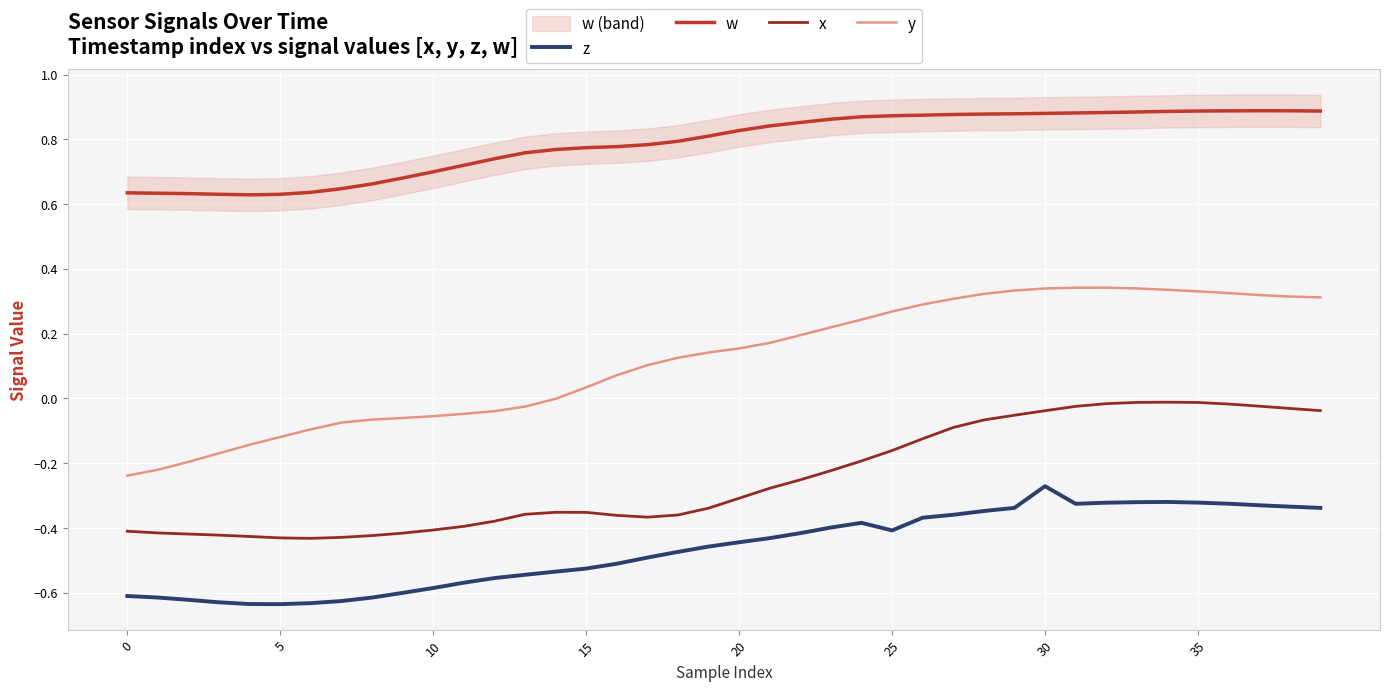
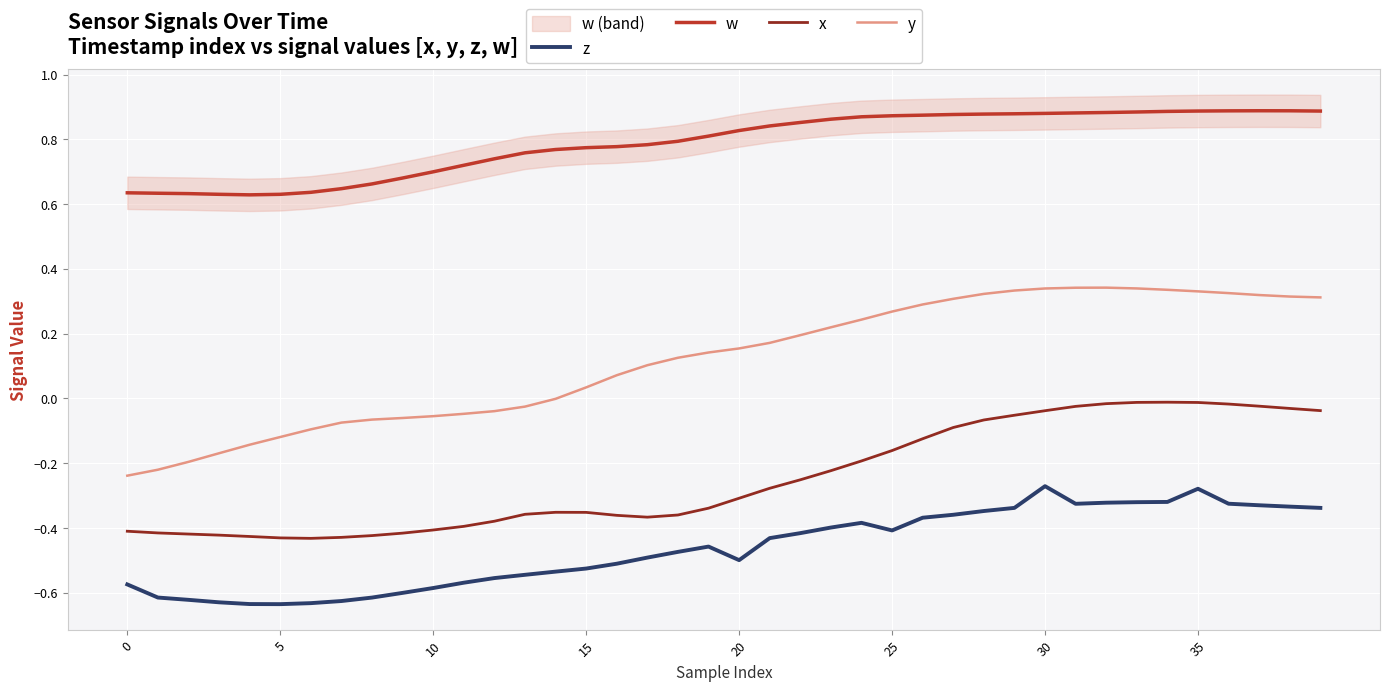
z, 0: -0.61 -> -0.57
z, 20: -0.44 -> -0.50
z, 35: -0.32 -> -0.28
